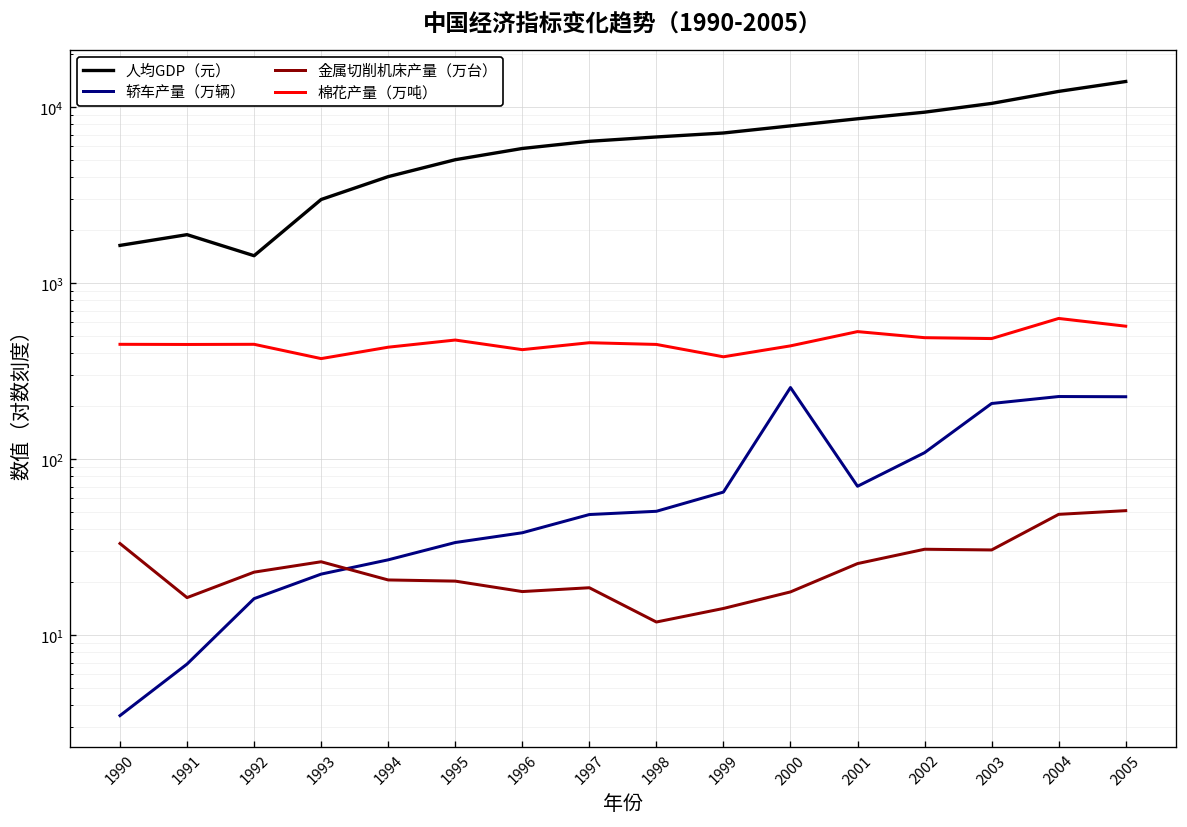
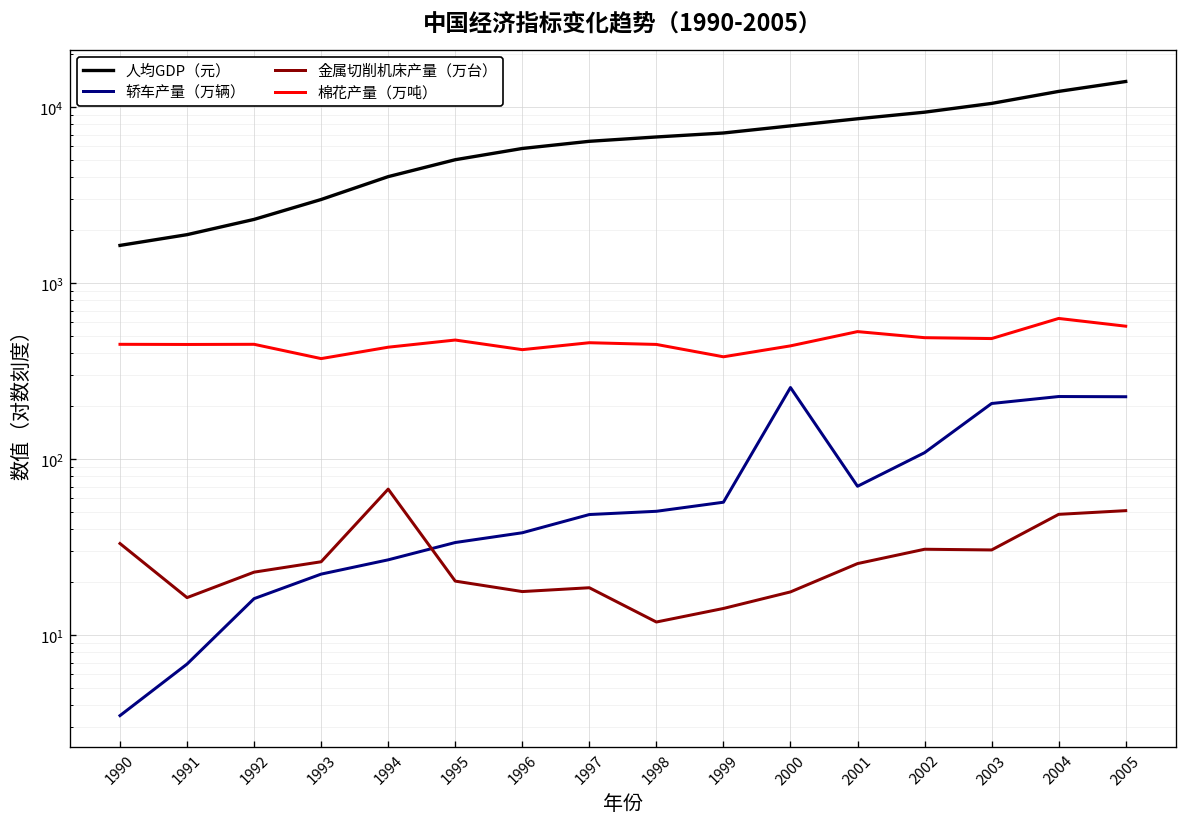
人均GDP（元）, 1992: 1400 -> 2300
金属切削机床产量（万台）, 1994: 21 -> 70
轿车产量（万辆）, 1999: 70 -> 57
